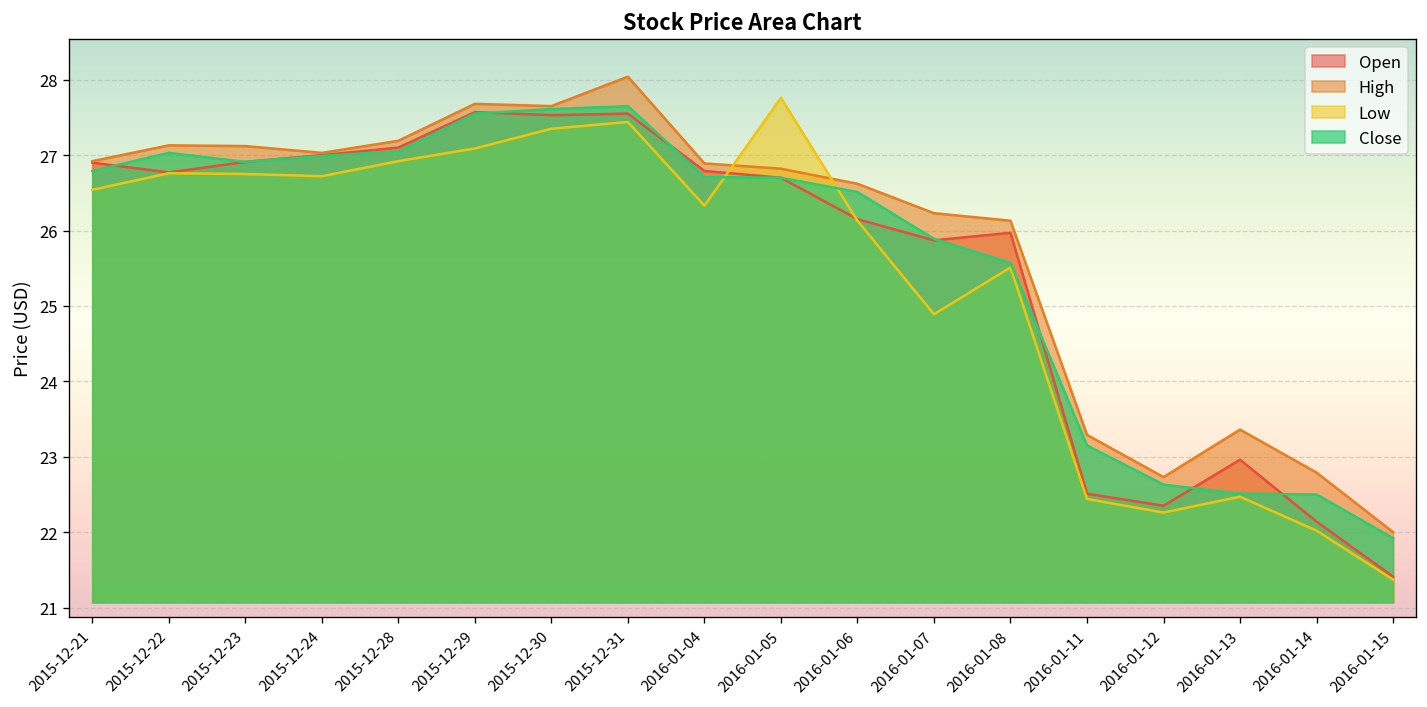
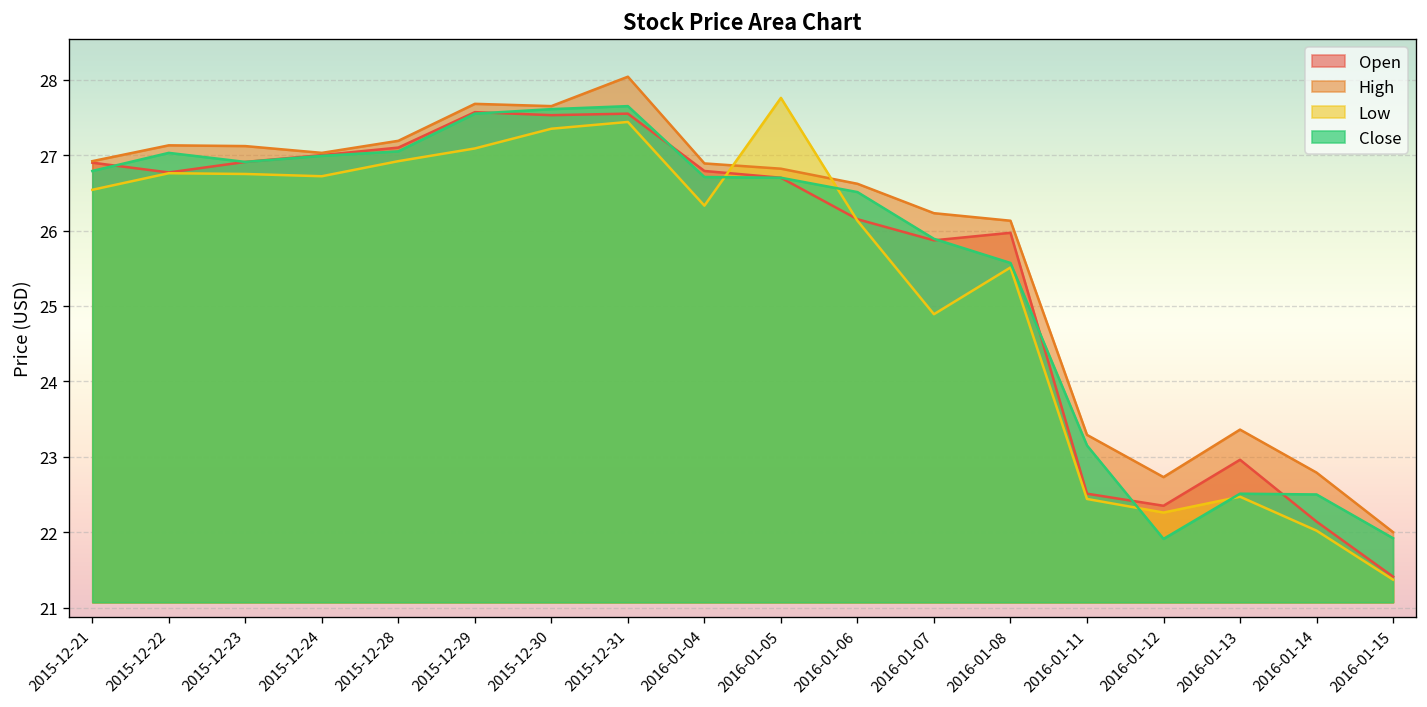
Close, 2016-01-12: 22.6 -> 21.9
